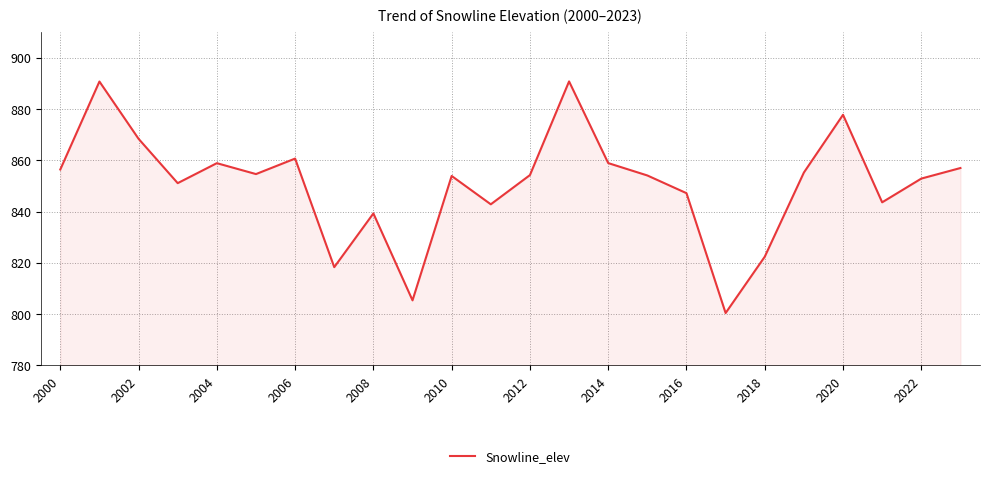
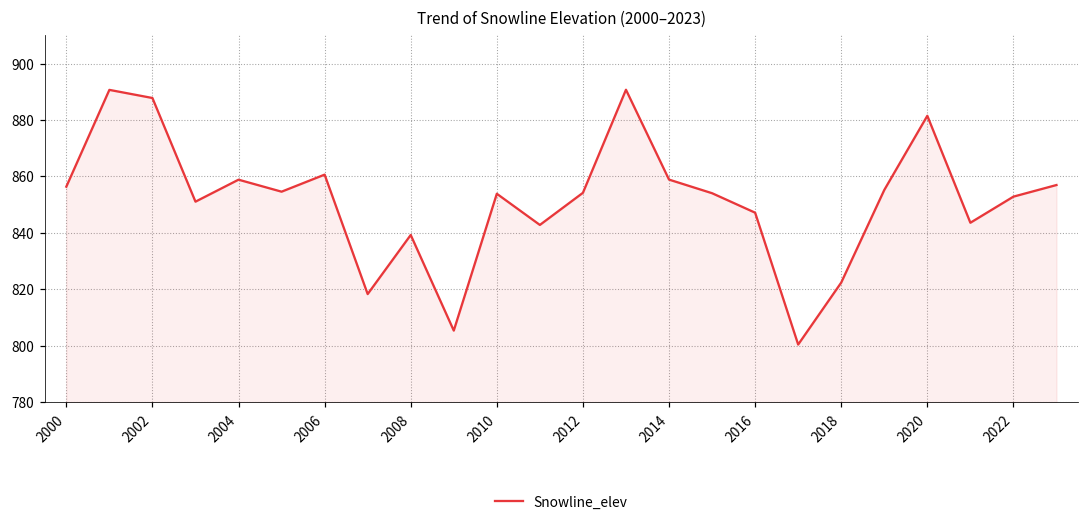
2002: 868 -> 888
2020: 878 -> 882
